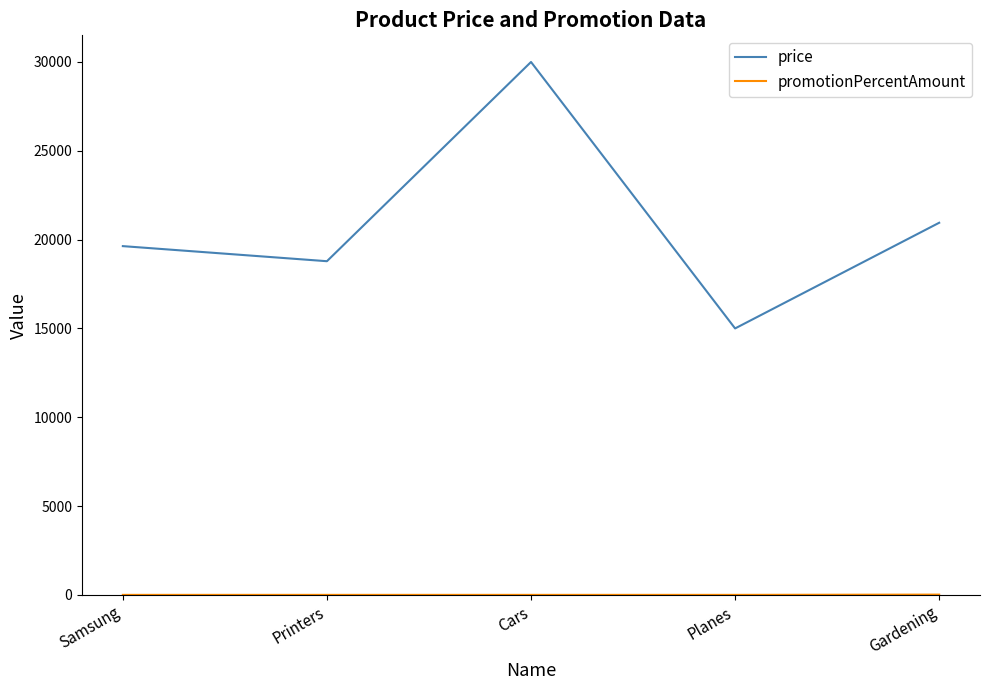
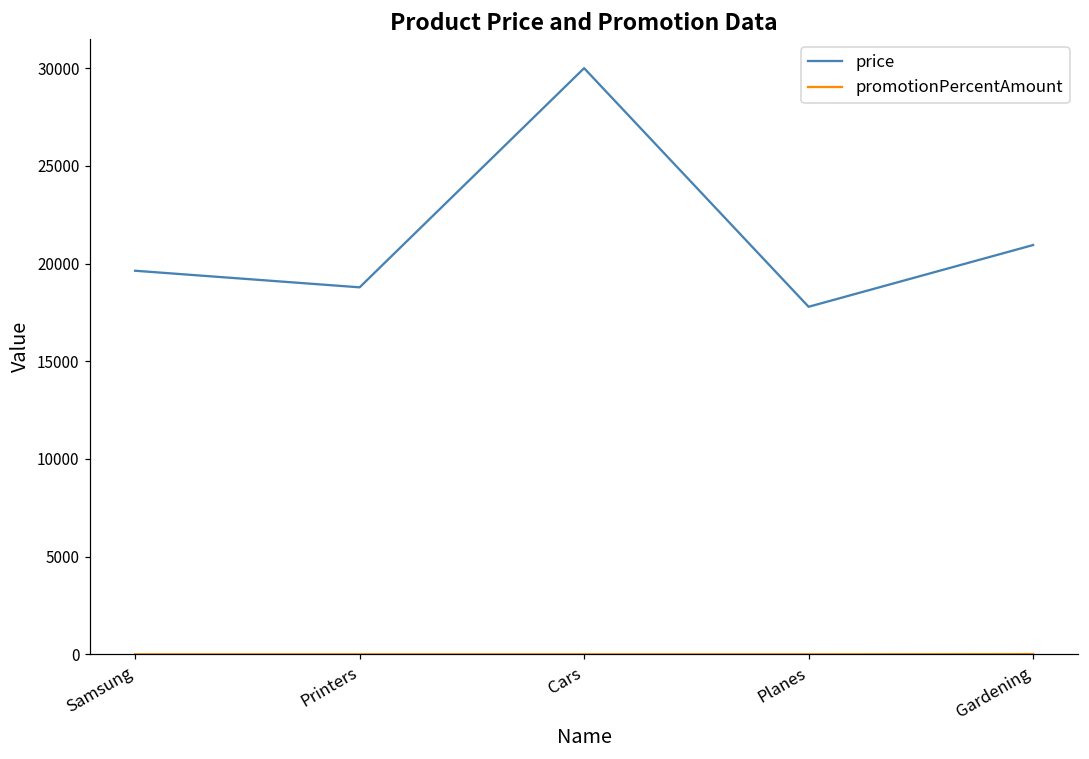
price, Planes: 15000 -> 17800
